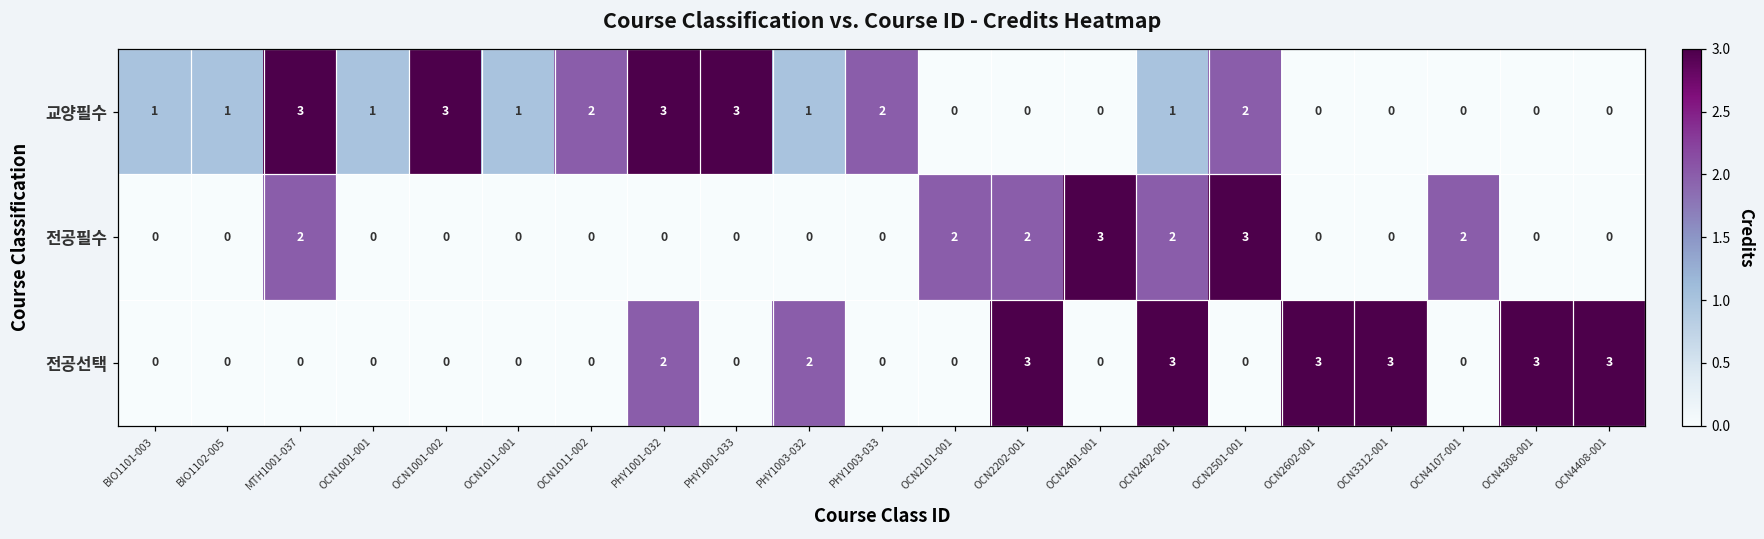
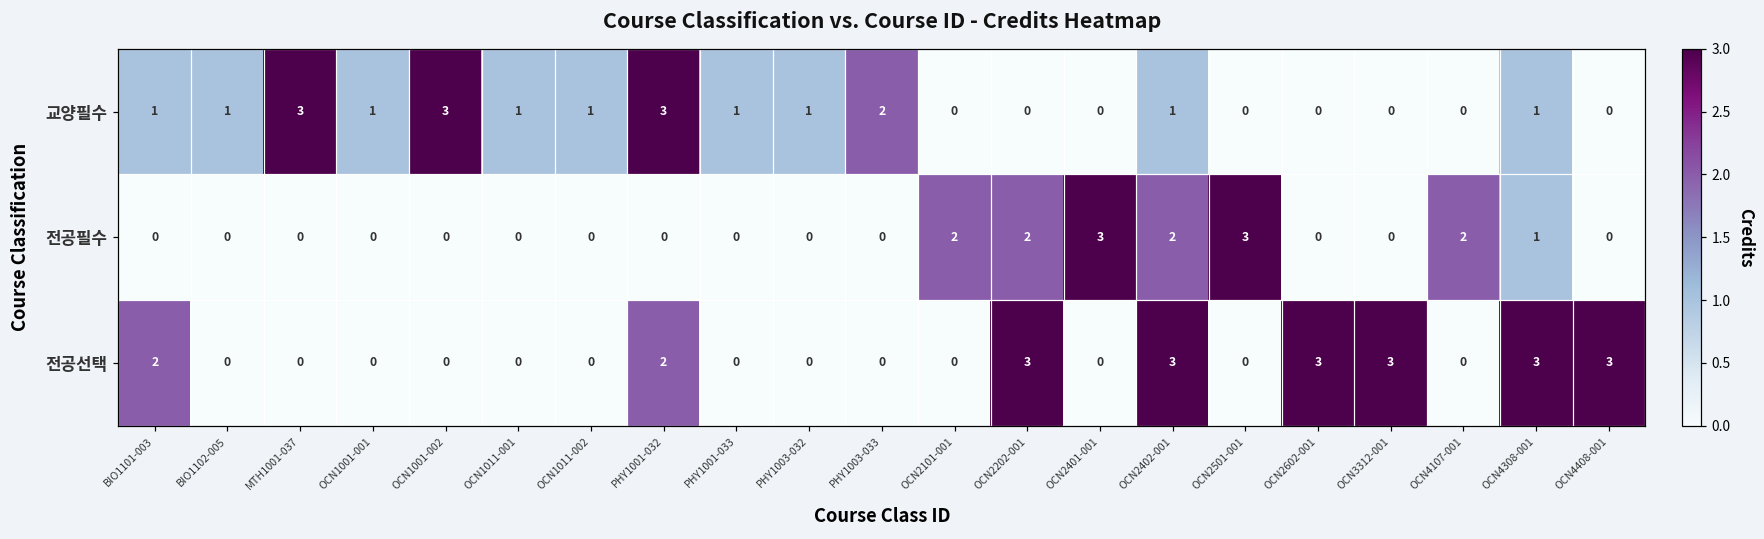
교양필수, OCN1011-002: 2 -> 1
교양필수, PHY1001-033: 3 -> 1
교양필수, OCN2501-001: 2 -> 0
교양필수, OCN4308-001: 0 -> 1
전공필수, MTH1001-037: 2 -> 0
전공필수, OCN4308-001: 0 -> 1
전공선택, BIO1101-003: 0 -> 2
전공선택, PHY1003-032: 2 -> 0
